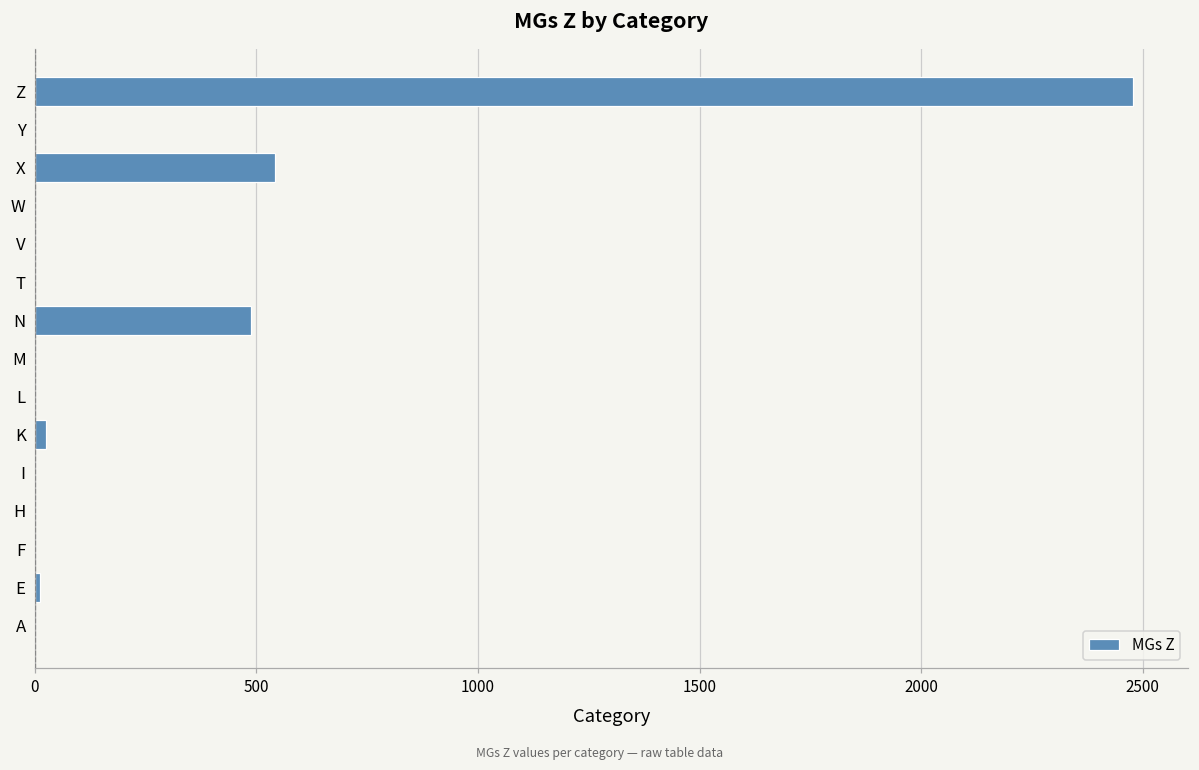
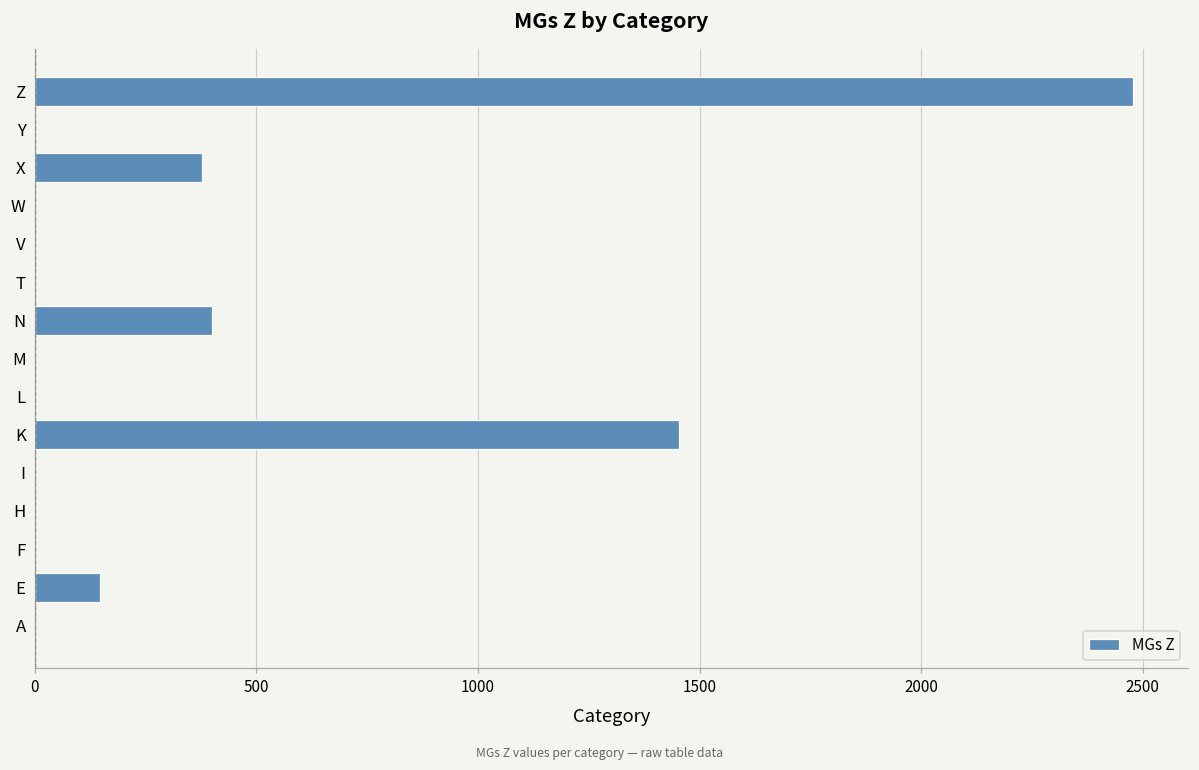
X: 540 -> 380
N: 490 -> 400
K: 30 -> 1450
E: 10 -> 150
